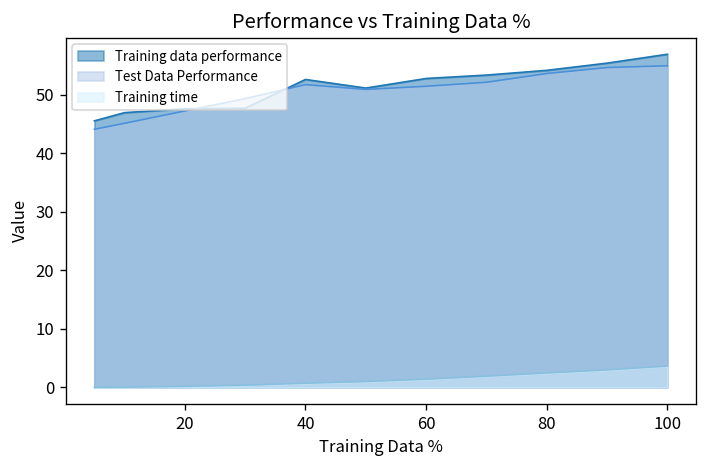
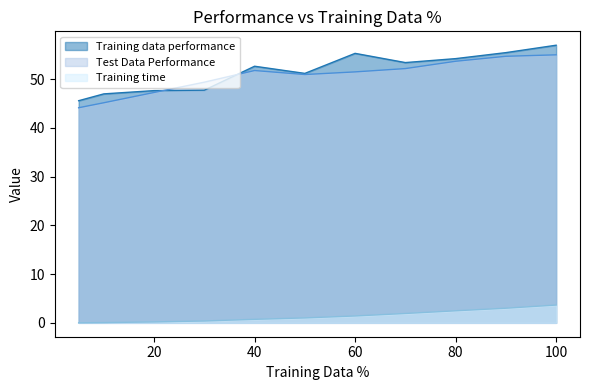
Training data performance, 60: 53 -> 55
